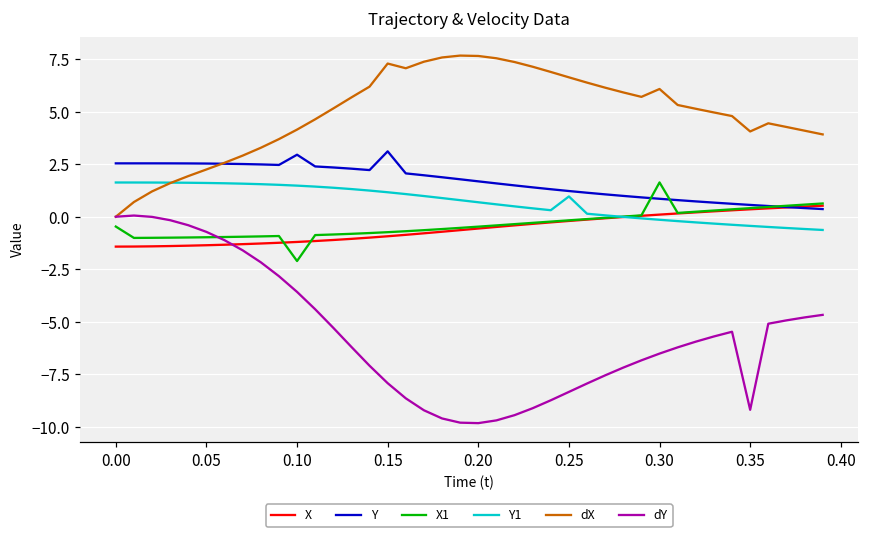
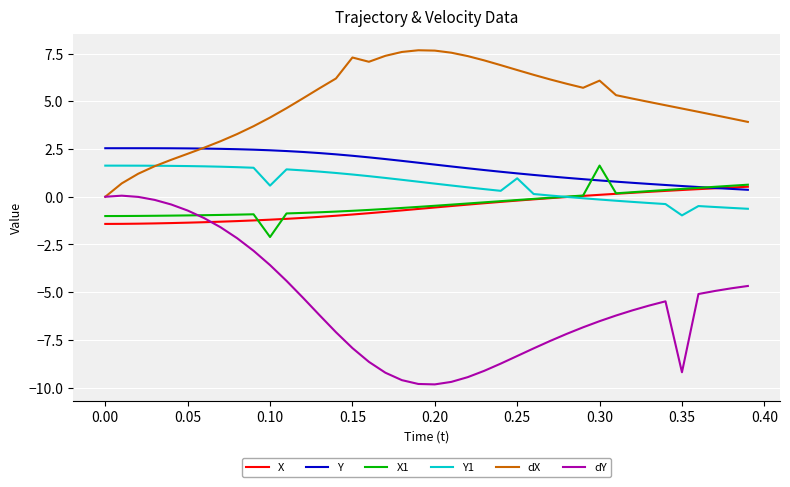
X1, 0.00: -0.5 -> -1.0
Y, 0.10: 3.0 -> 2.4
Y1, 0.10: 1.5 -> 0.6
Y, 0.15: 3.1 -> 2.1
Y1, 0.35: -0.4 -> -1.0
dX, 0.35: 4.1 -> 4.6
